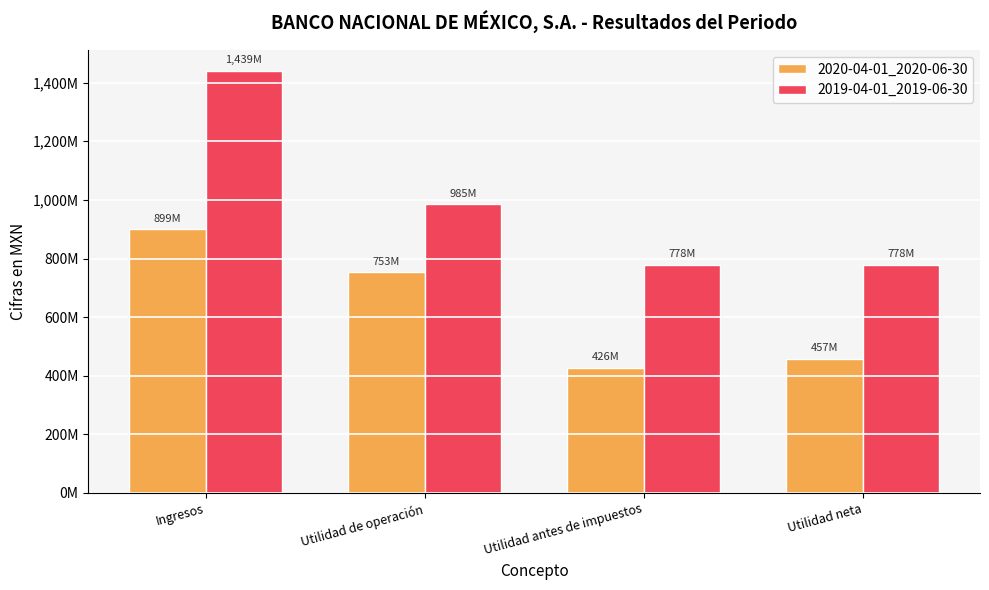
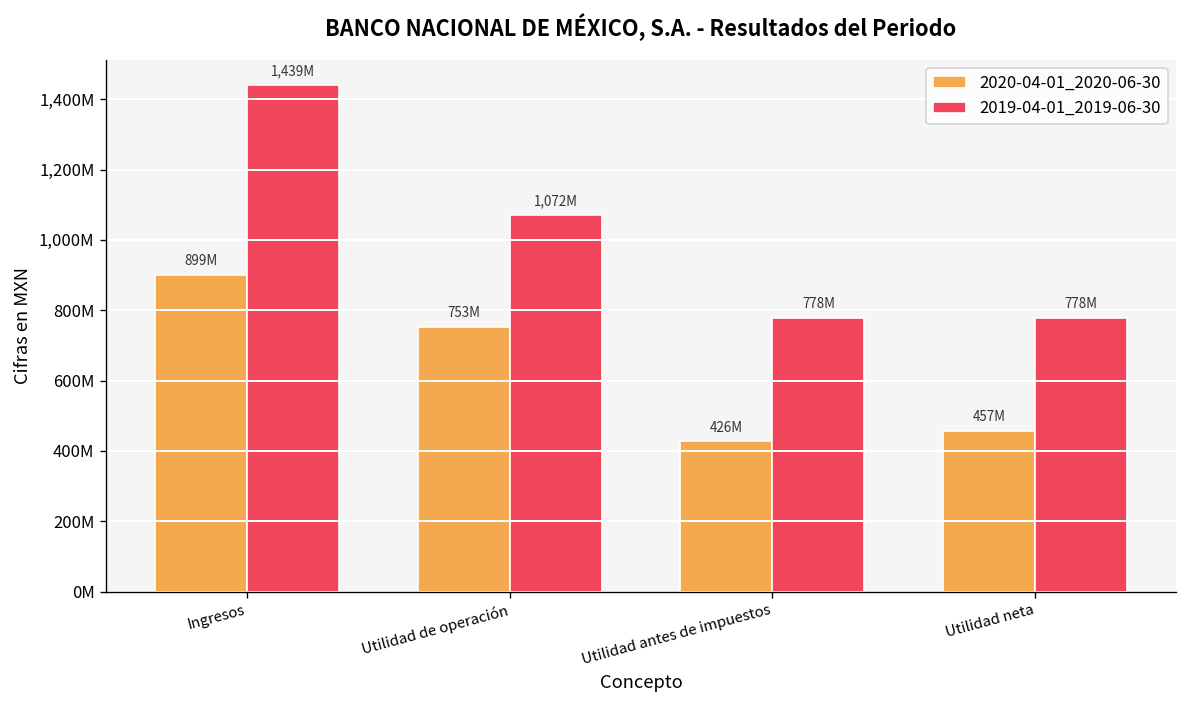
2019-04-01_2019-06-30, Utilidad de operación: 985M -> 1,072M
